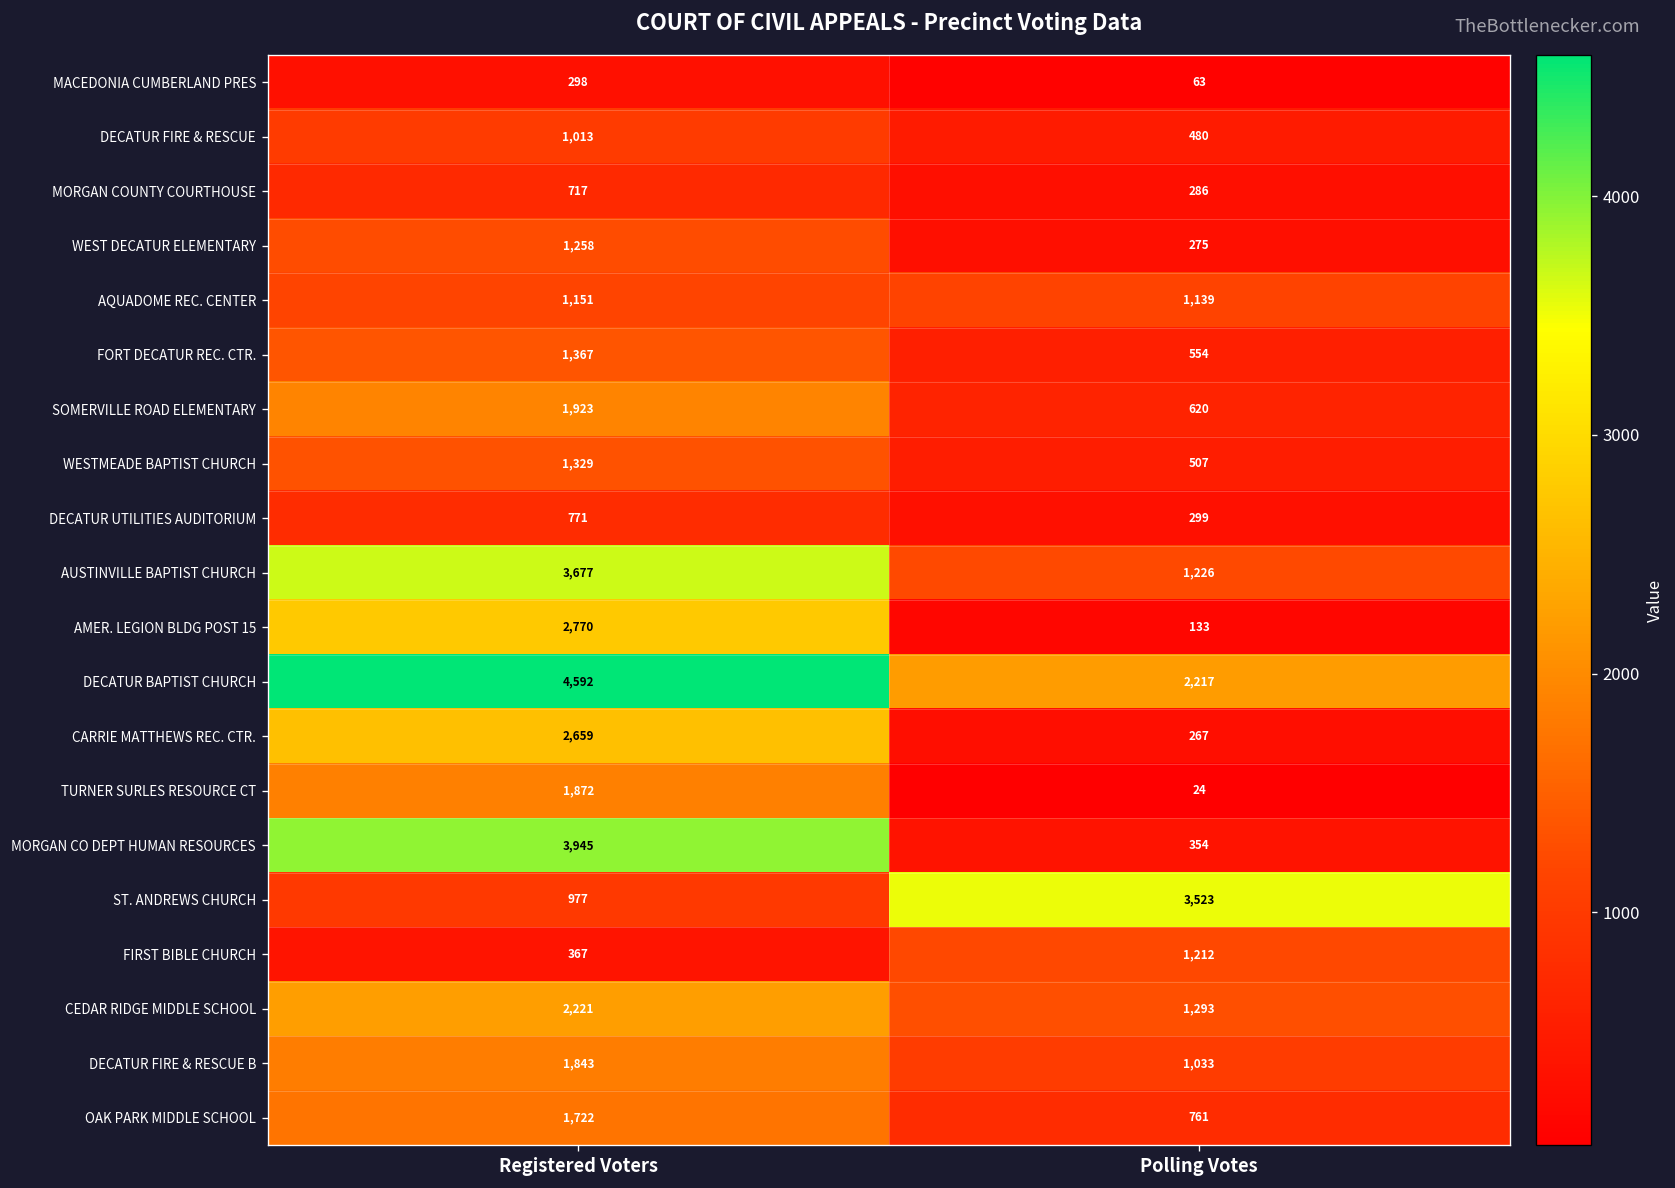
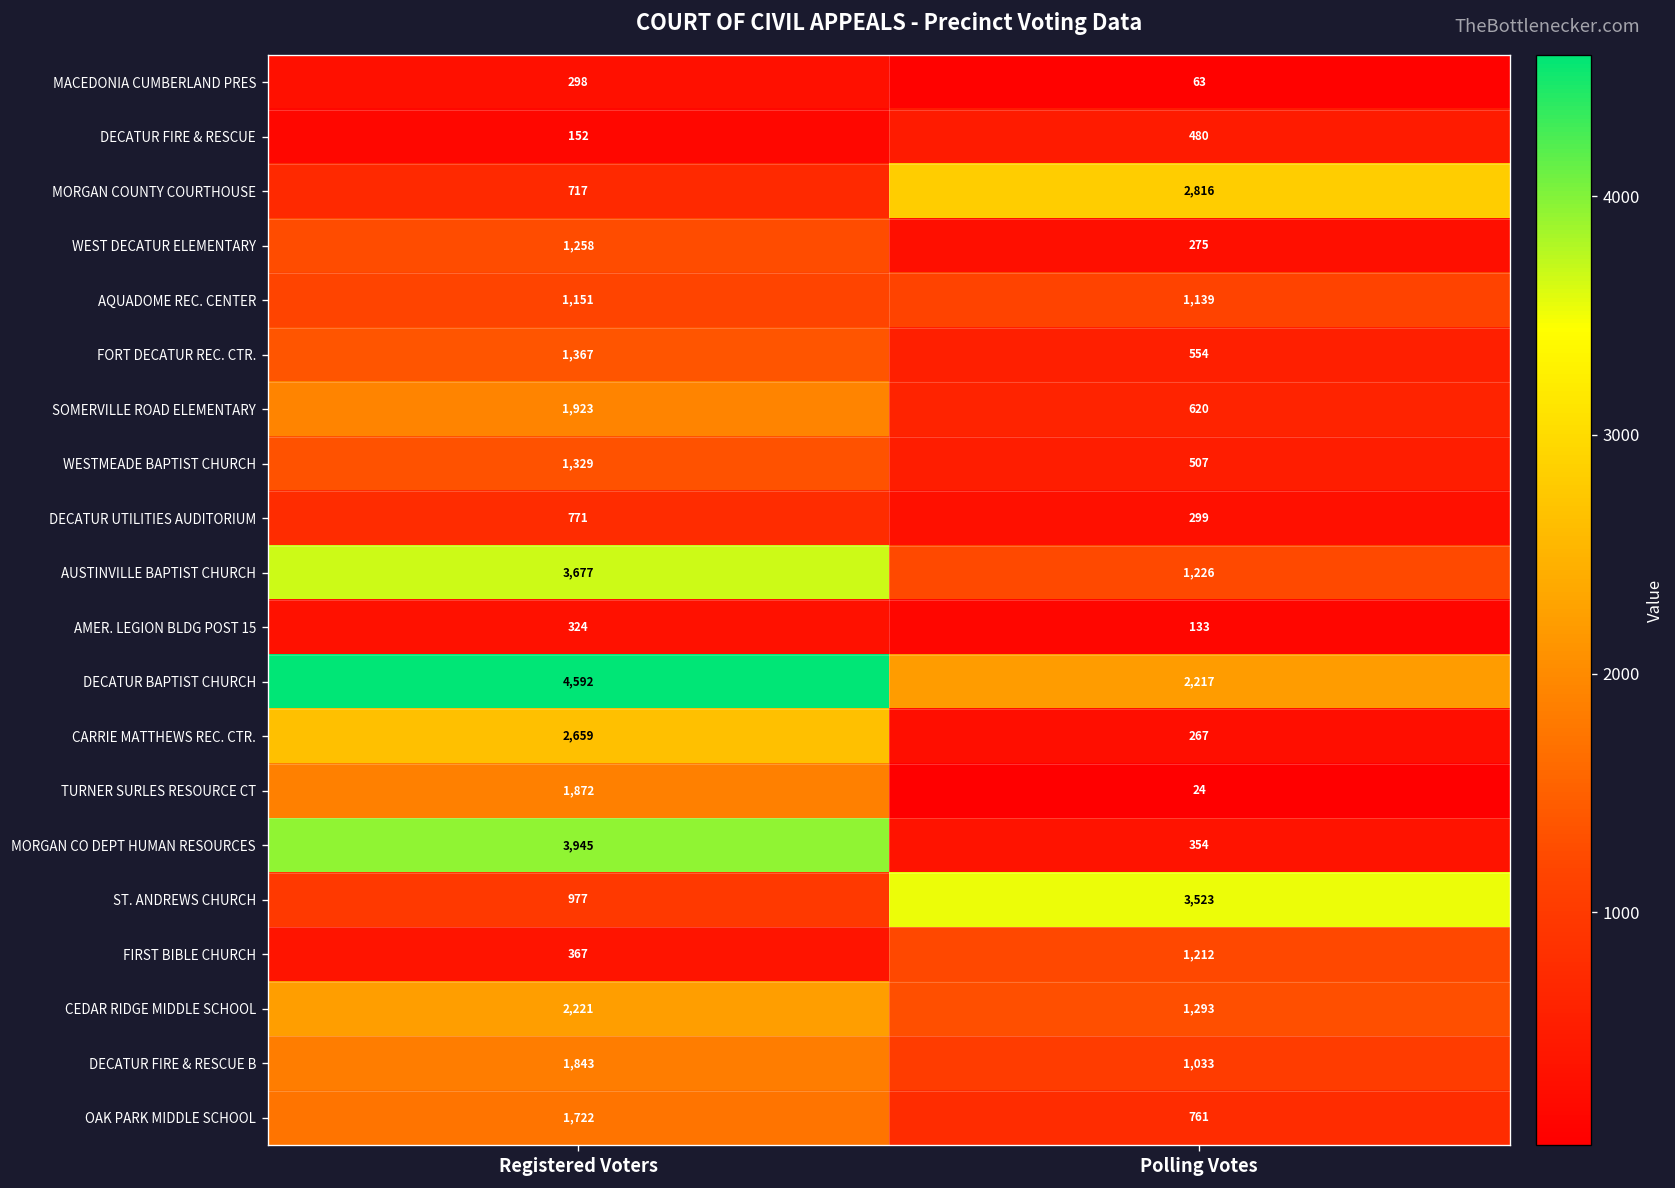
DECATUR FIRE & RESCUE, Registered Voters: 1,013 -> 152
MORGAN COUNTY COURTHOUSE, Polling Votes: 286 -> 2,816
AMER. LEGION BLDG POST 15, Registered Voters: 2,770 -> 324
